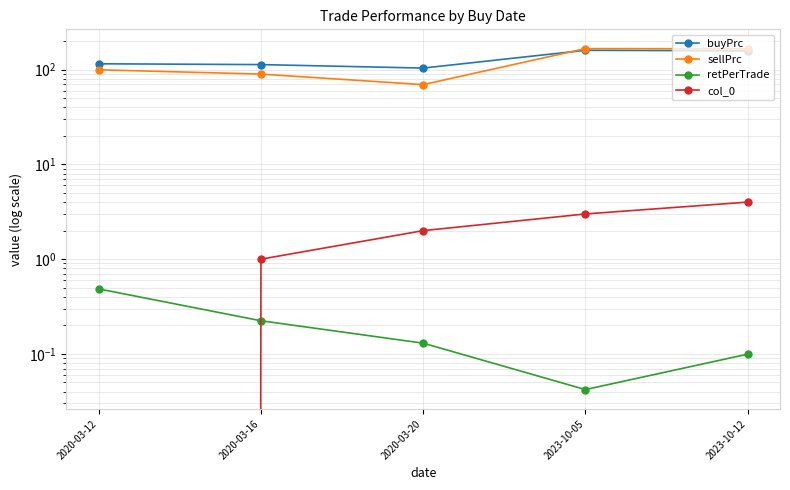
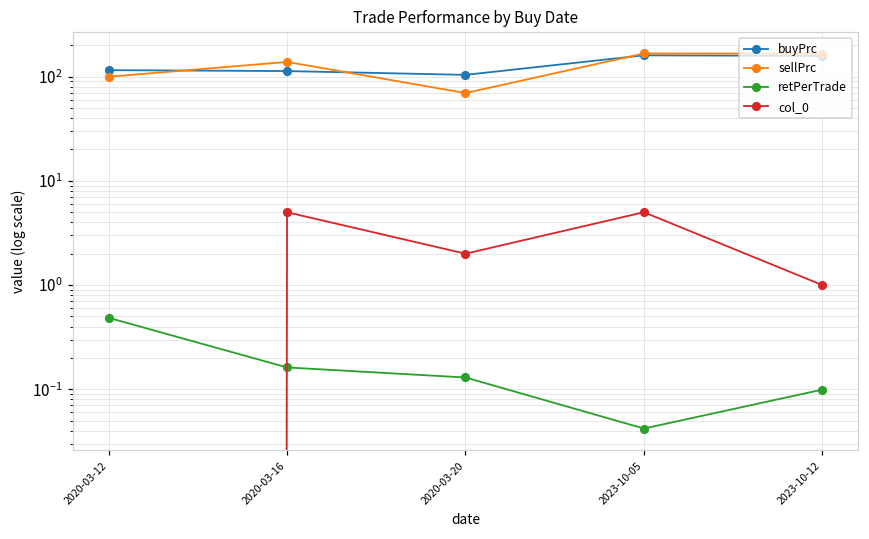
sellPrc, 2020-03-16: 90 -> 140
retPerTrade, 2020-03-16: 0.22 -> 0.16
col_0, 2020-03-16: 1 -> 5
col_0, 2023-10-05: 3 -> 5
col_0, 2023-10-12: 4 -> 1
